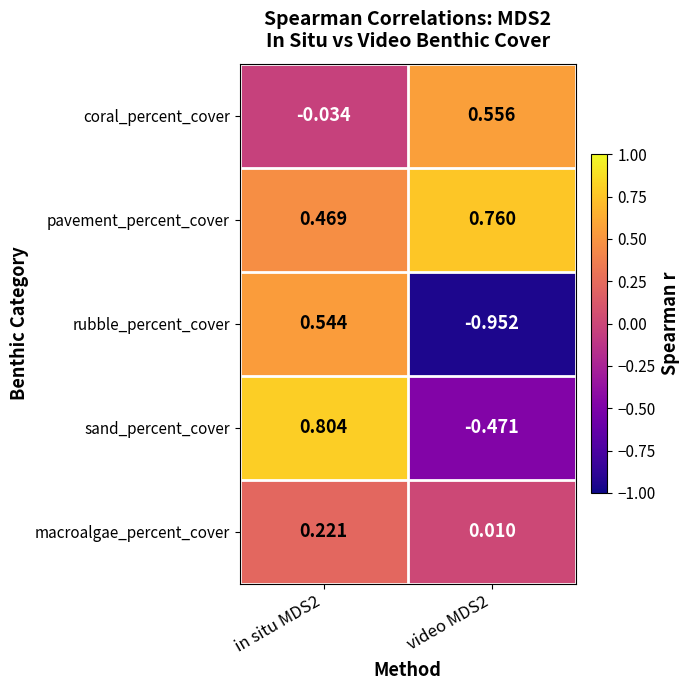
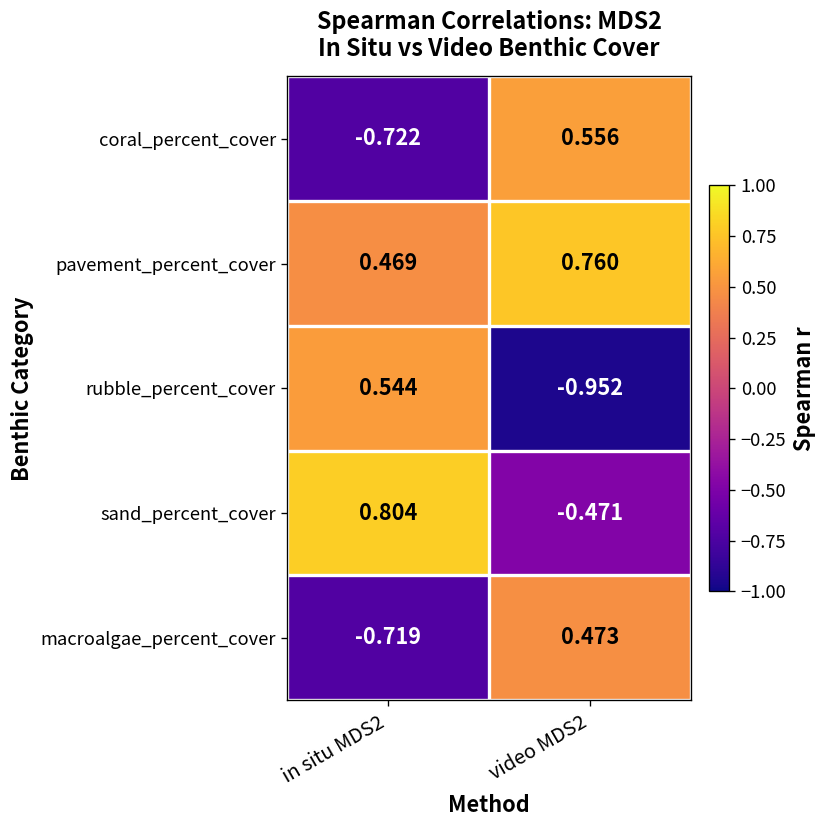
coral_percent_cover, in situ MDS2: -0.034 -> -0.722
macroalgae_percent_cover, in situ MDS2: 0.221 -> -0.719
macroalgae_percent_cover, video MDS2: 0.010 -> 0.473
